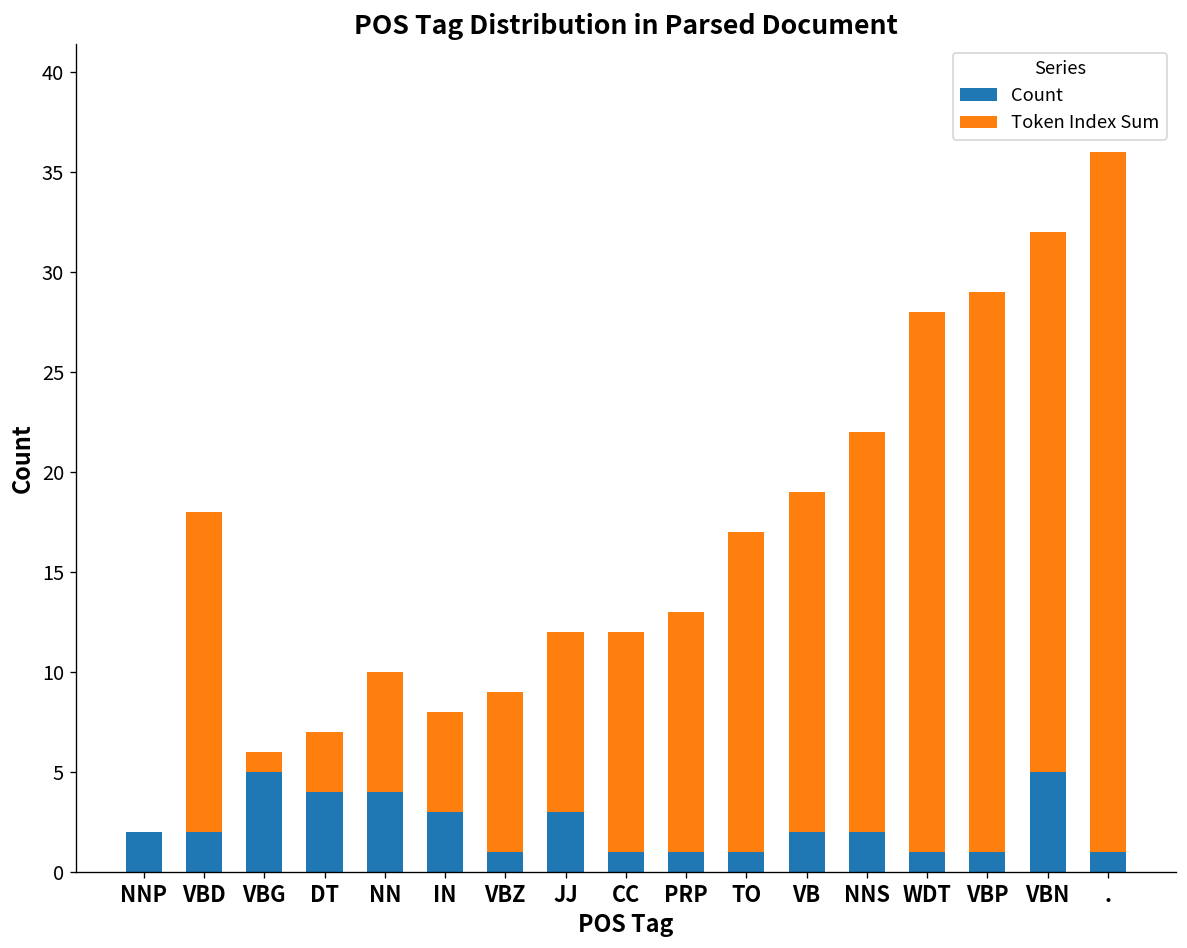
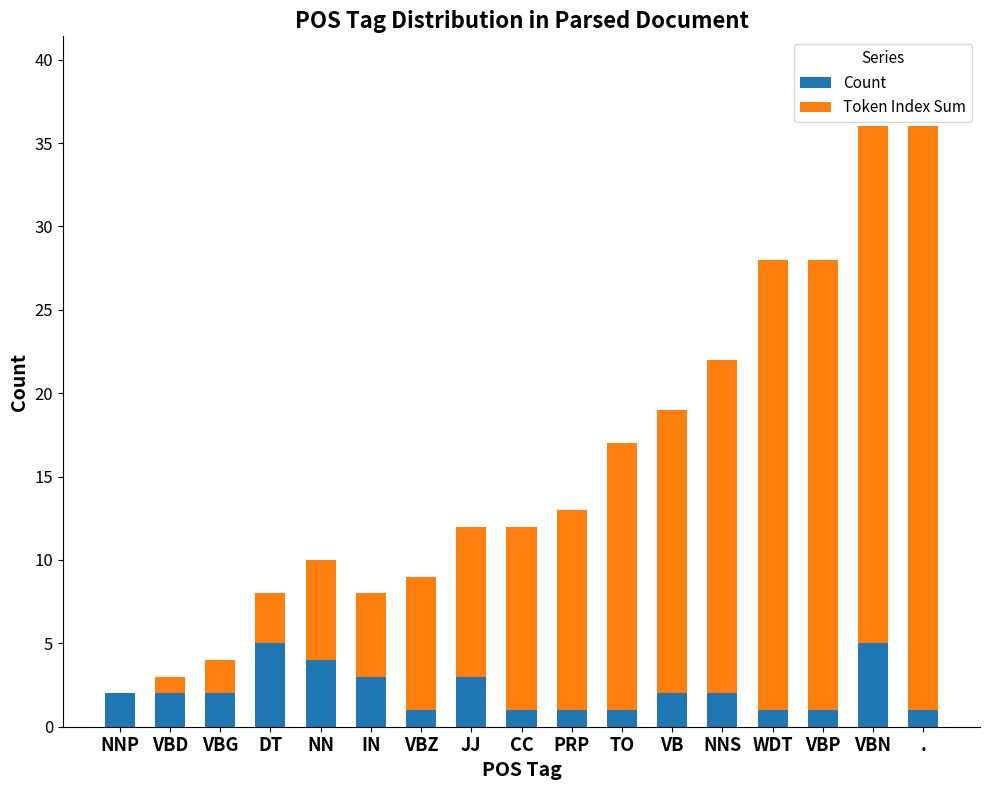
Token Index Sum, VBD: 16 -> 1
Count, VBG: 5 -> 2
Token Index Sum, VBG: 1 -> 2
Count, DT: 4 -> 5
Token Index Sum, VBP: 28 -> 27
Token Index Sum, VBN: 27 -> 31
